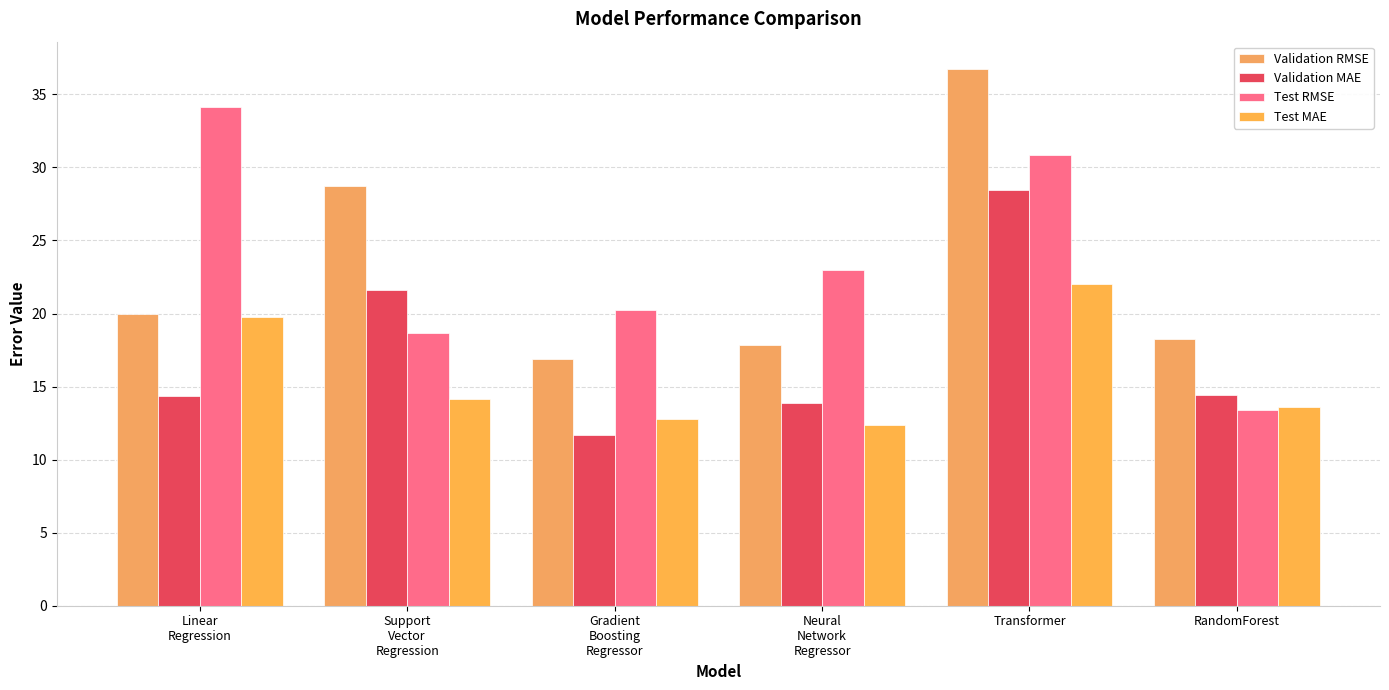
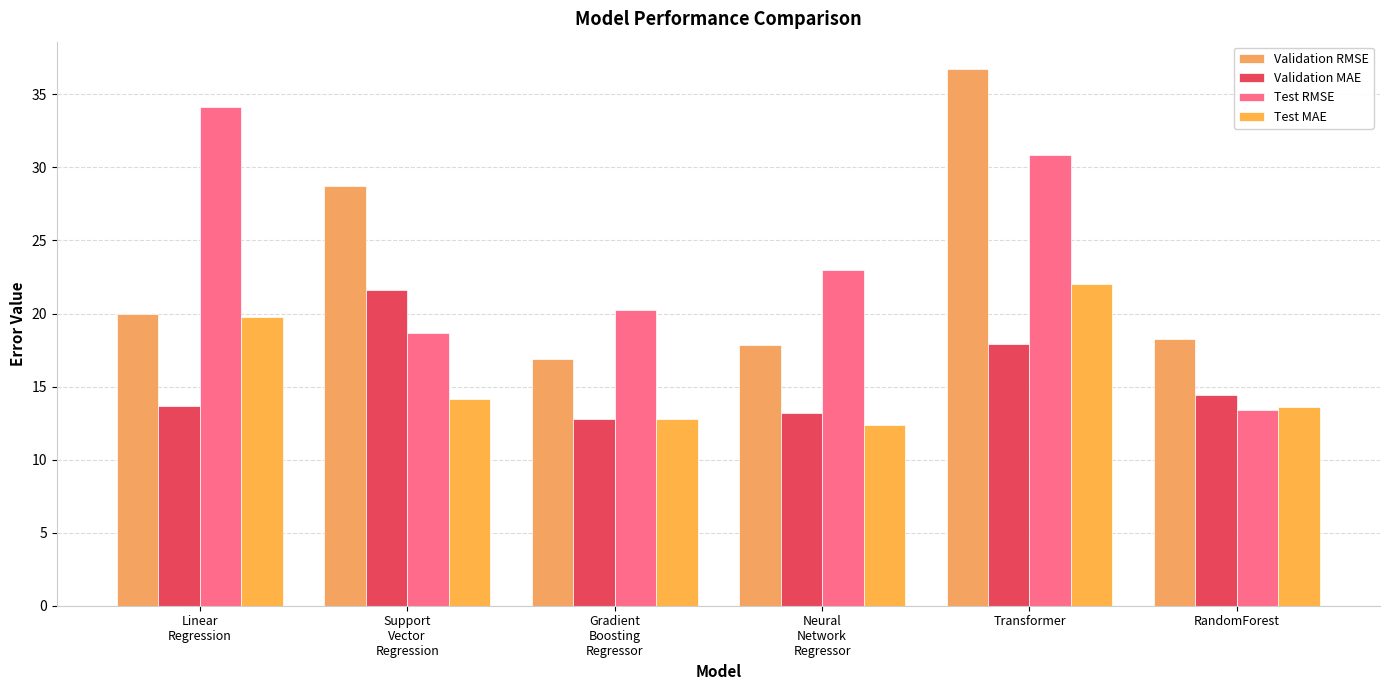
Validation MAE, Linear Regression: 14.3 -> 13.7
Validation MAE, Gradient Boosting Regressor: 11.7 -> 12.8
Validation MAE, Neural Network Regressor: 13.9 -> 13.2
Validation MAE, Transformer: 28.5 -> 17.9
